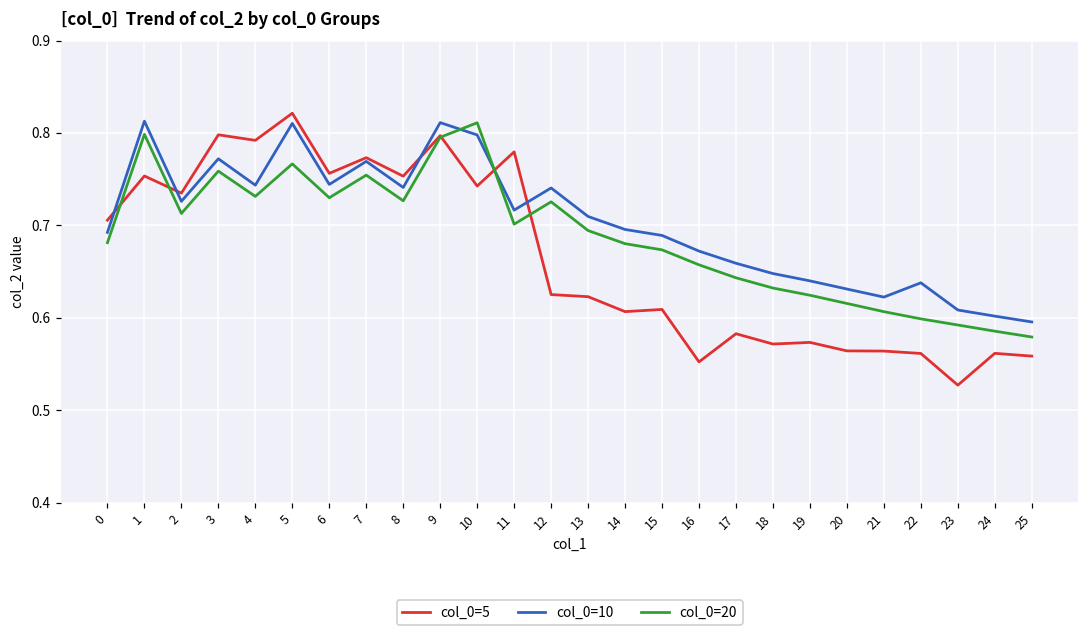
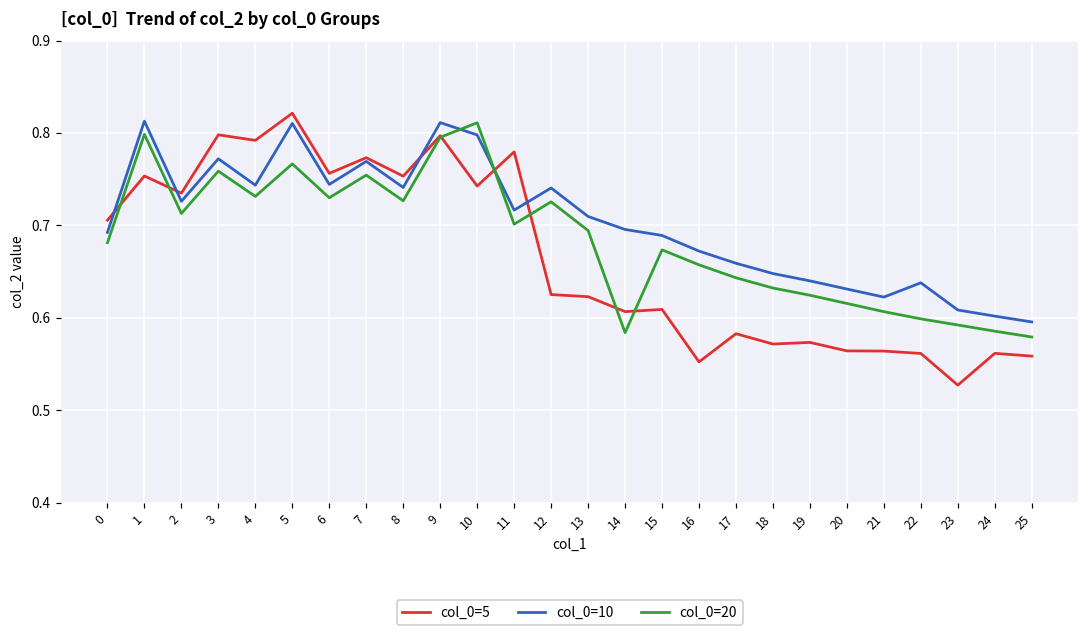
col_0=20, 14: 0.68 -> 0.58
